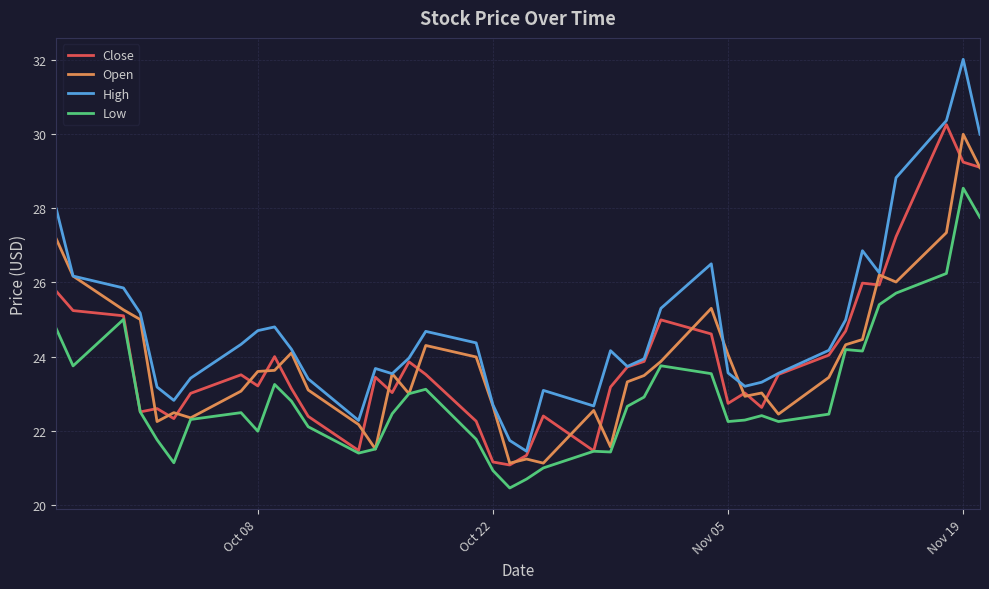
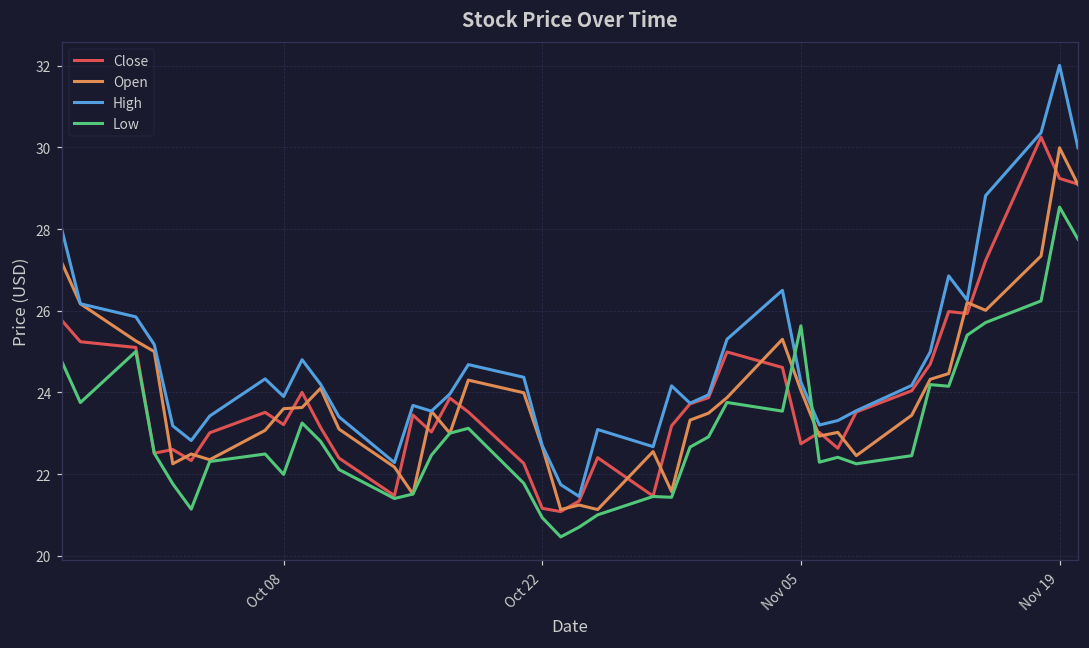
High, Oct 08: 24.7 -> 23.9
High, Nov 05: 23.6 -> 24.3
Low, Nov 05: 22.3 -> 25.6
